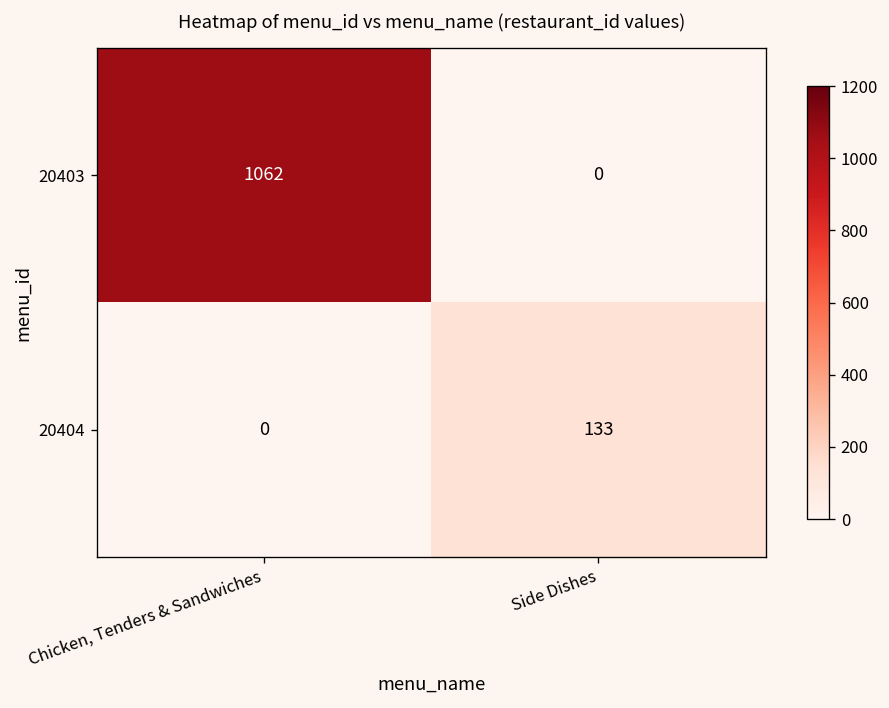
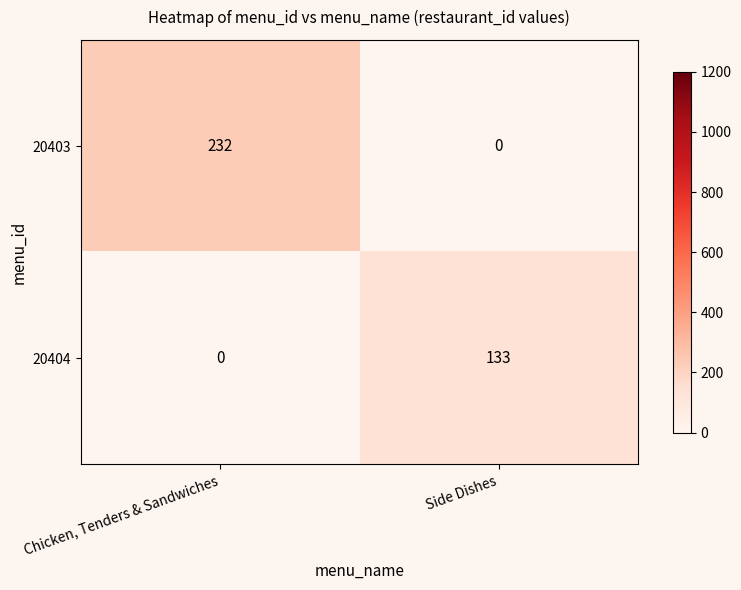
20403, Chicken, Tenders & Sandwiches: 1062 -> 232
